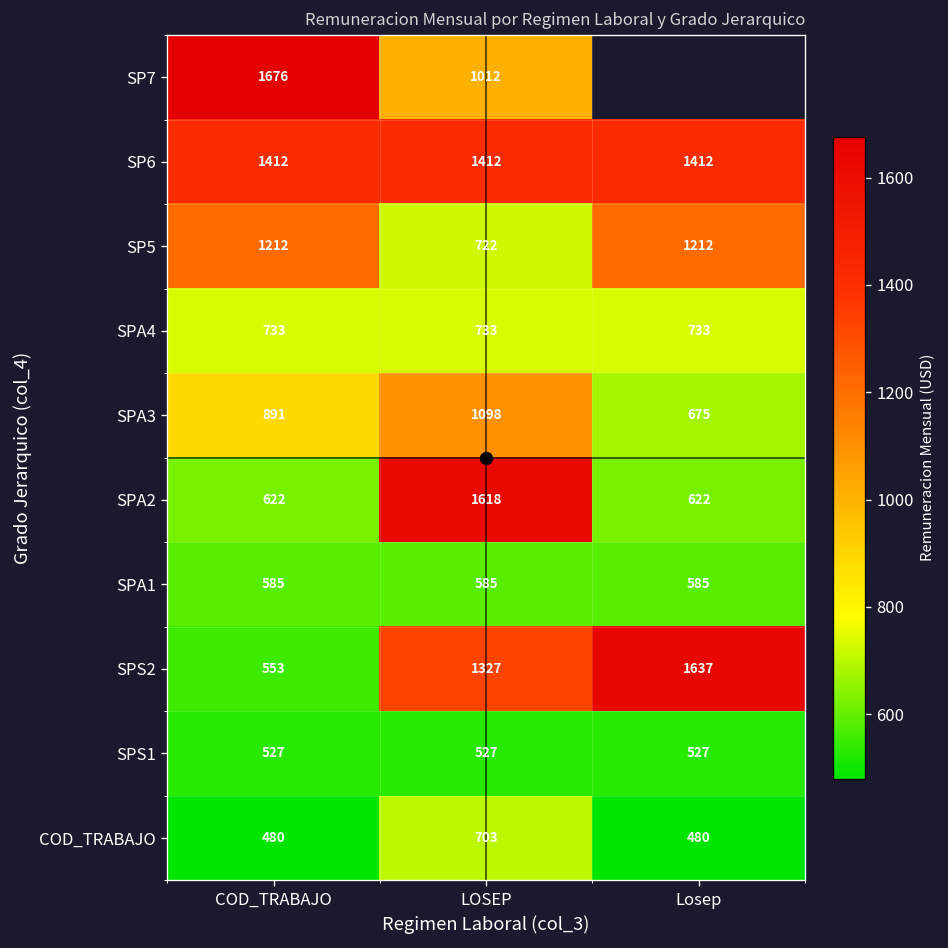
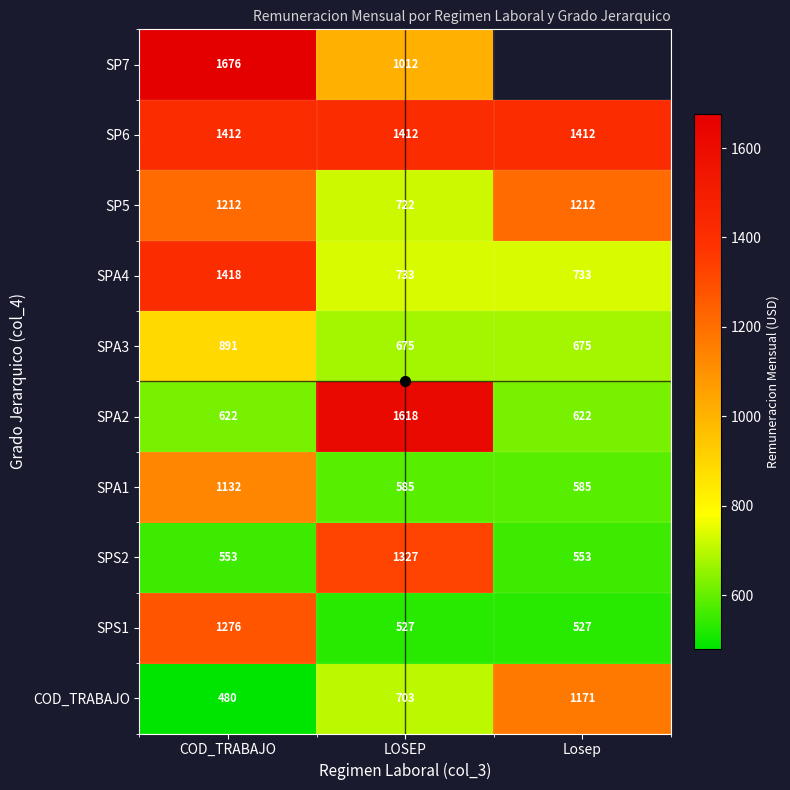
SPA4, COD_TRABAJO: 733 -> 1418
SPA3, LOSEP: 1098 -> 675
SPA1, COD_TRABAJO: 585 -> 1132
SPS2, Losep: 1637 -> 553
SPS1, COD_TRABAJO: 527 -> 1276
COD_TRABAJO, Losep: 480 -> 1171
